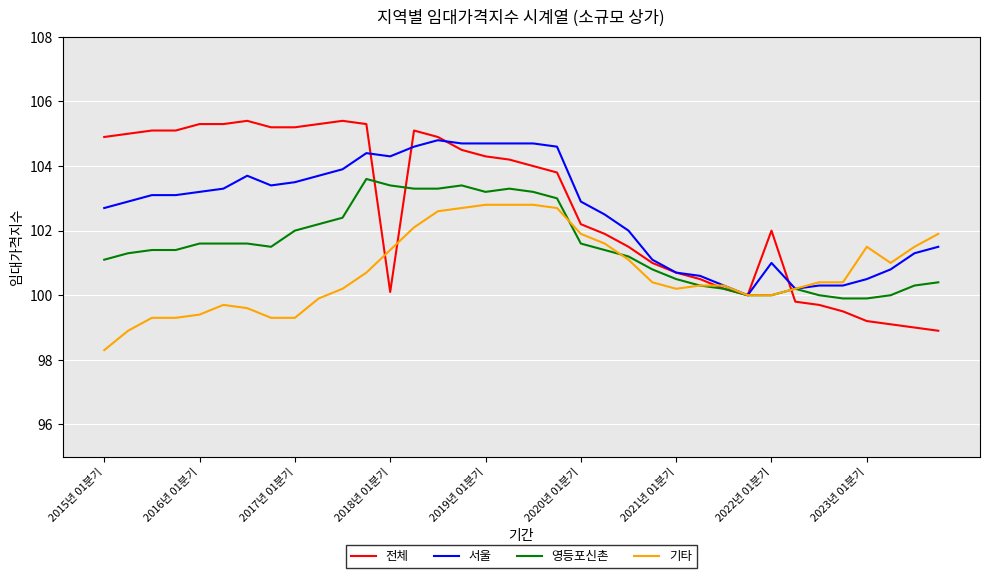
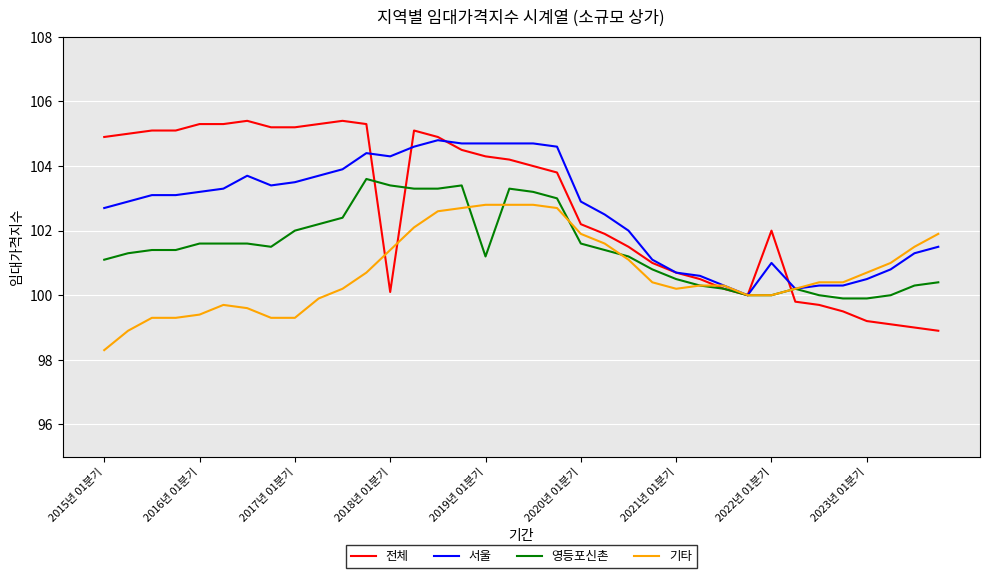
영등포신촌, 2019년 01분기: 103.2 -> 101.2
기타, 2023년 01분기: 101.5 -> 100.7
